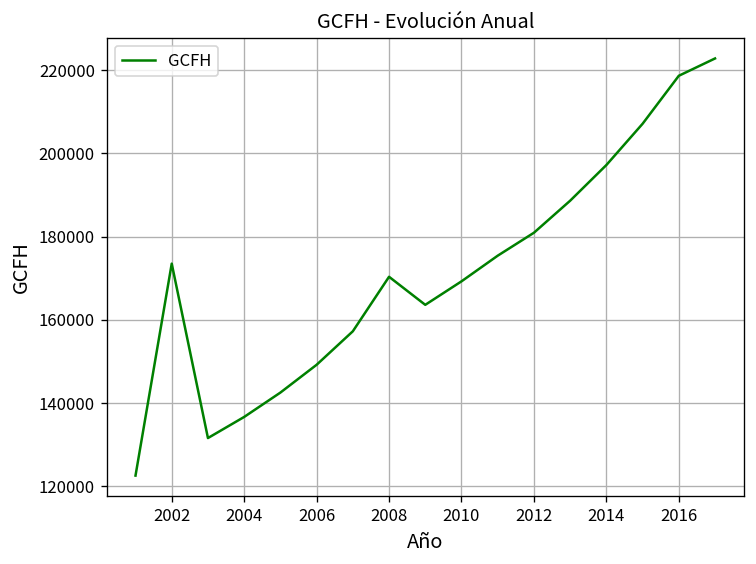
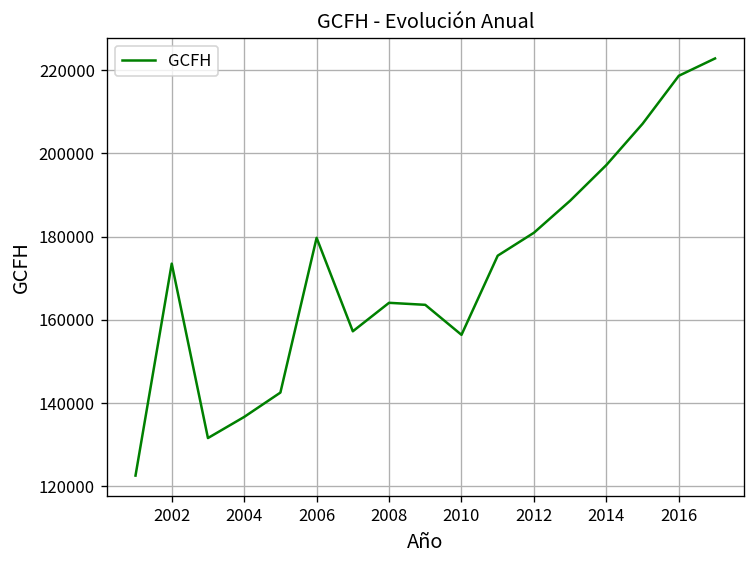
2006: 149000 -> 180000
2008: 170000 -> 164000
2010: 169000 -> 156000
